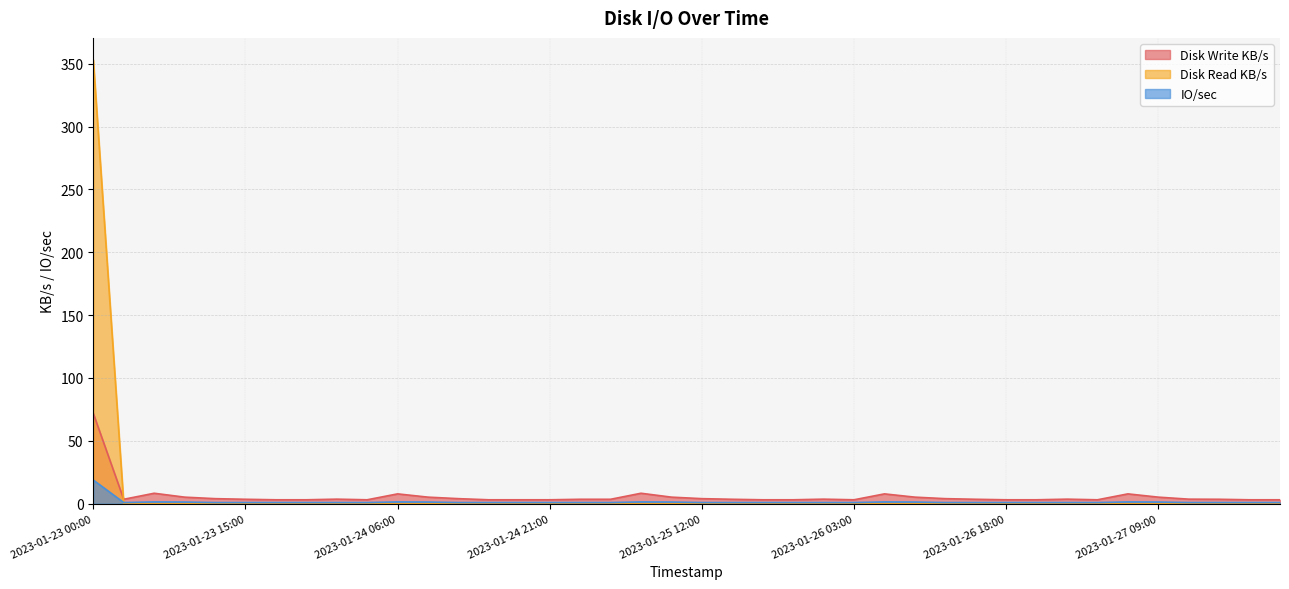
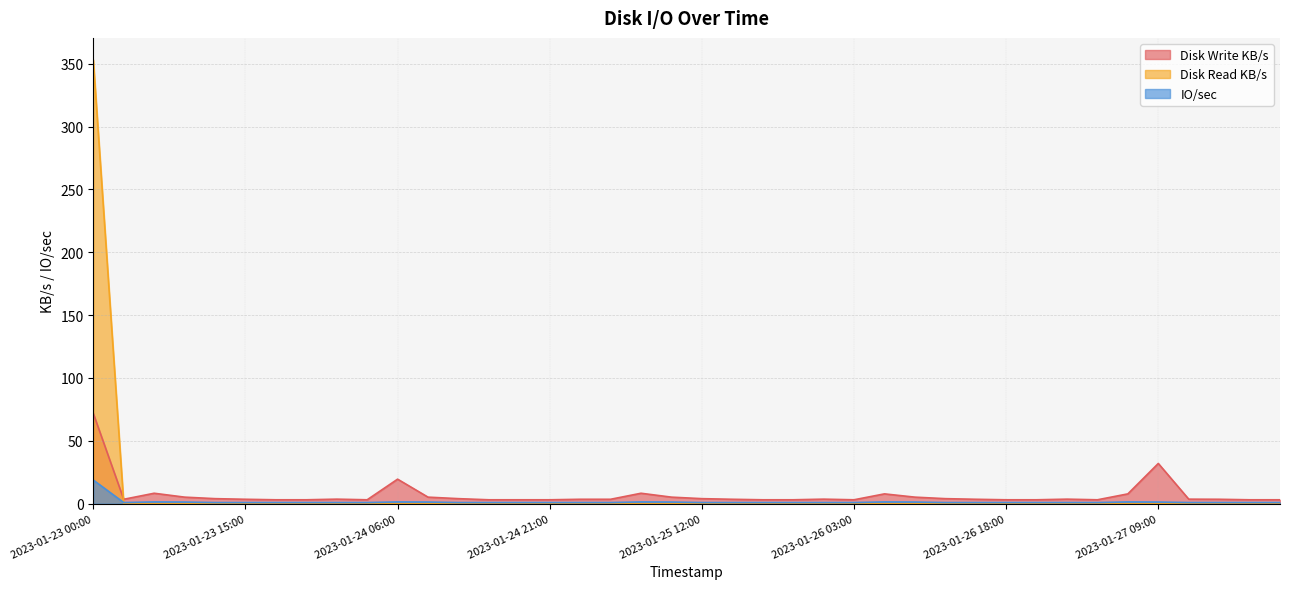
Disk Write KB/s, 2023-01-24 06:00: 8 -> 20
Disk Write KB/s, 2023-01-27 09:00: 5 -> 32
